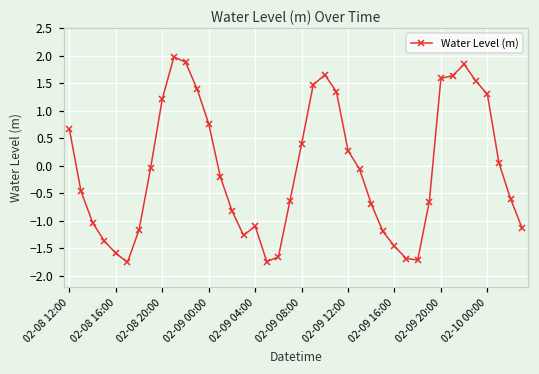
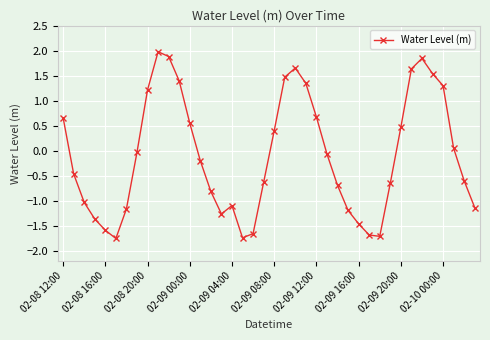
02-09 00:00: 0.8 -> 0.6
02-09 12:00: 0.3 -> 0.7
02-09 20:00: 1.6 -> 0.5
